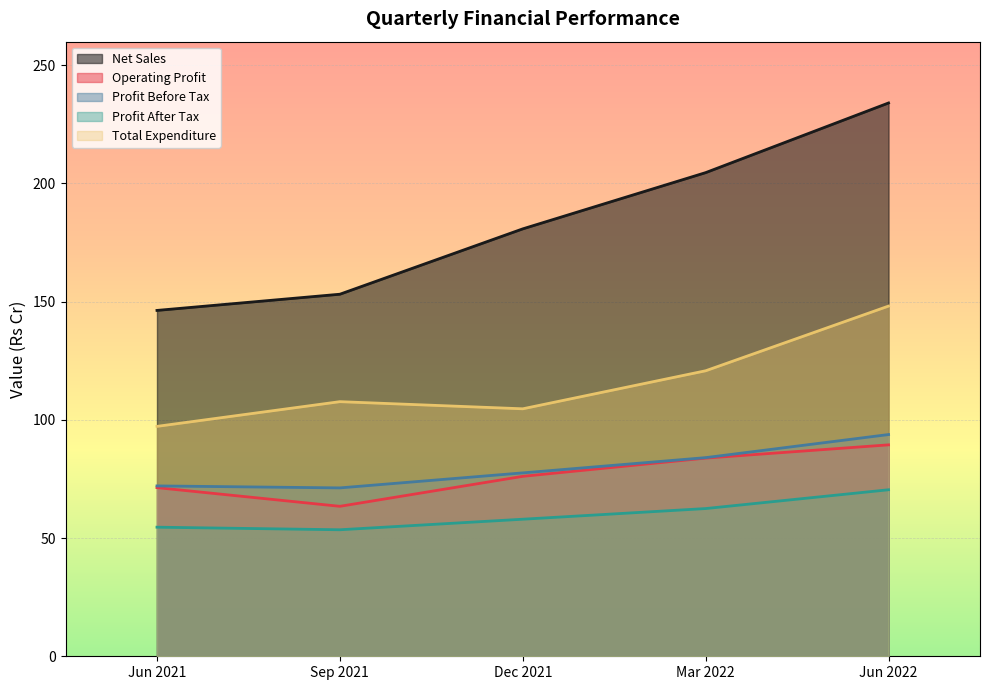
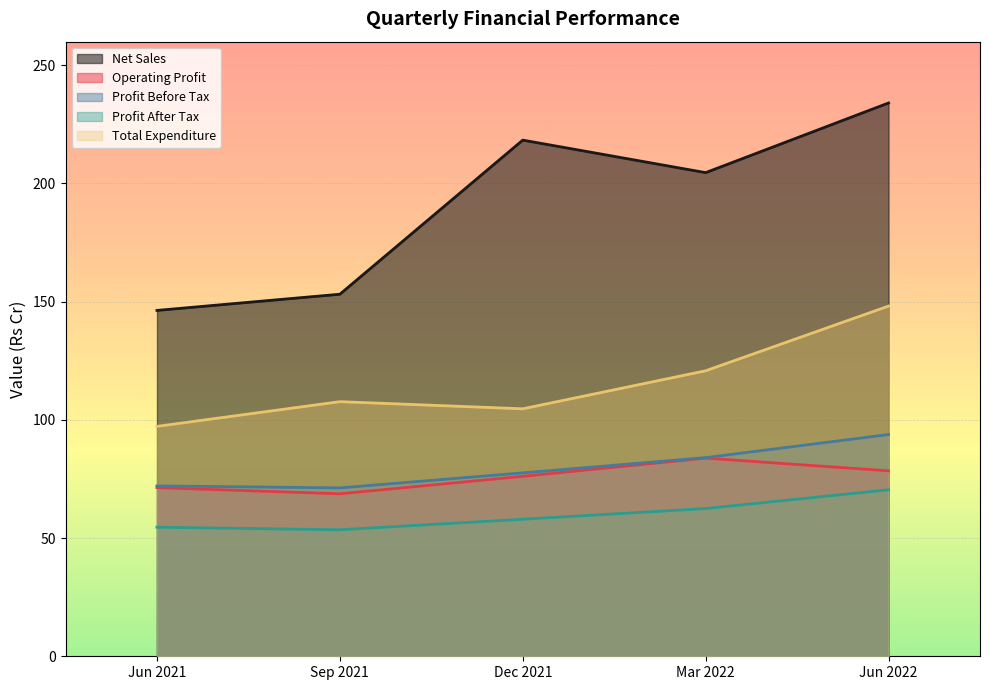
Operating Profit, Sep 2021: 63 -> 69
Net Sales, Dec 2021: 181 -> 218
Operating Profit, Jun 2022: 89 -> 78
